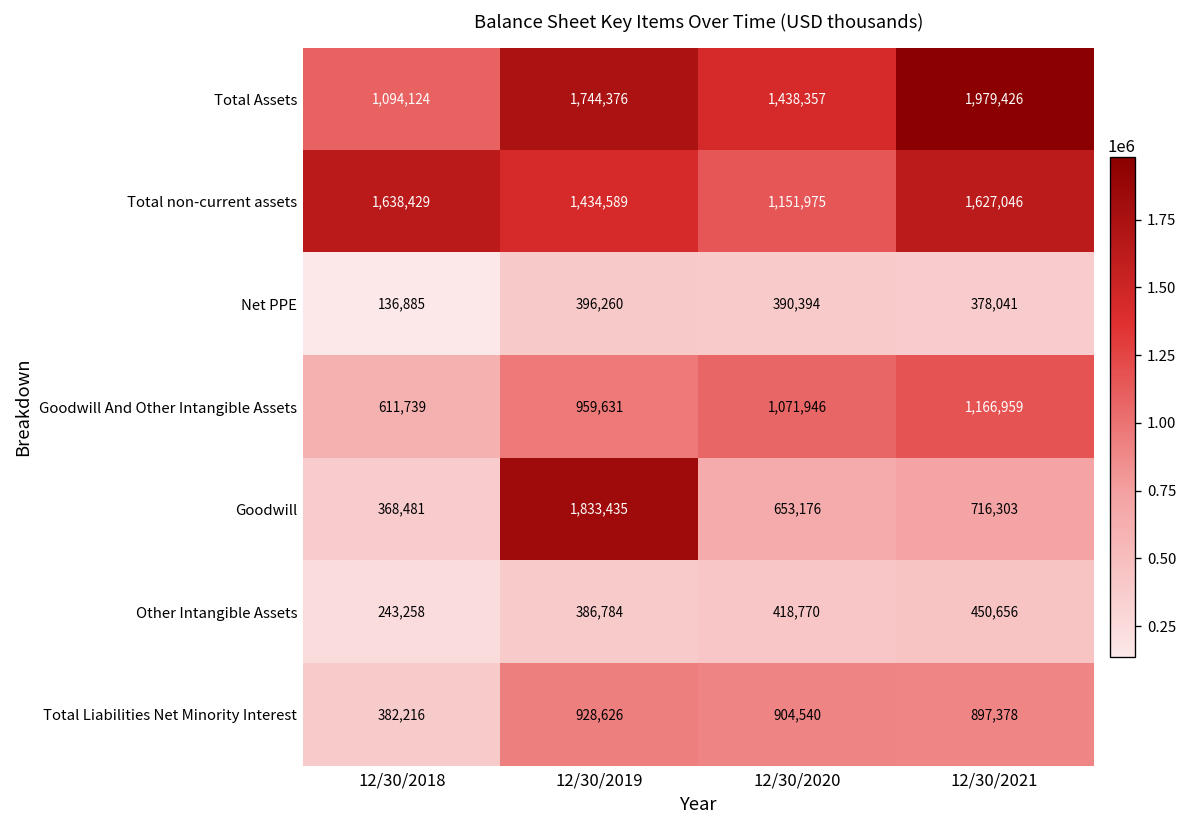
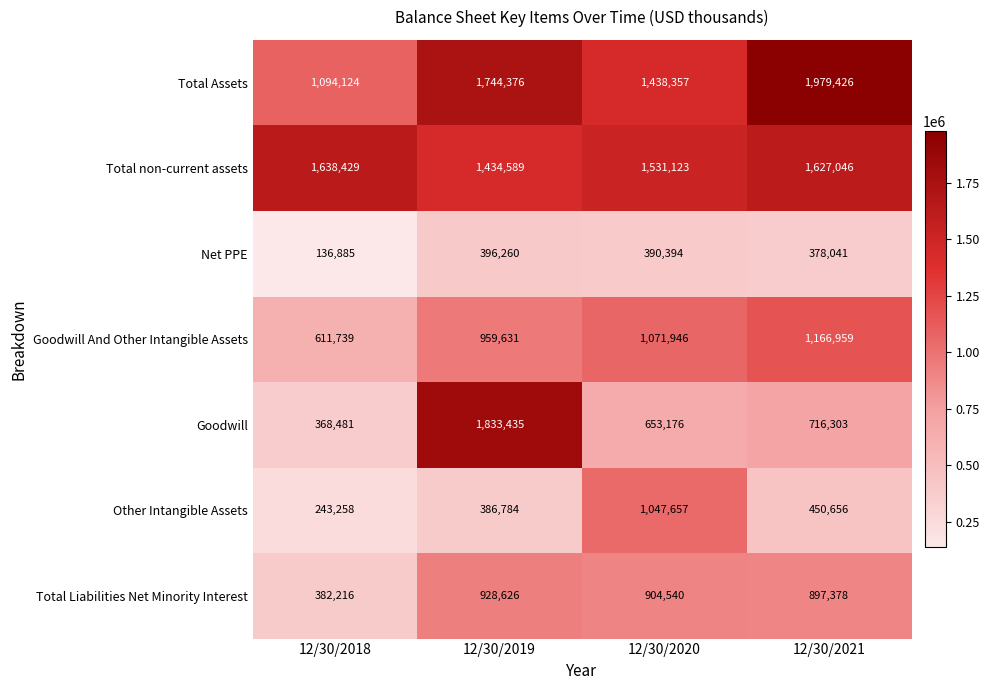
Total non-current assets, 12/30/2020: 1,151,975 -> 1,531,123
Other Intangible Assets, 12/30/2020: 418,770 -> 1,047,657
